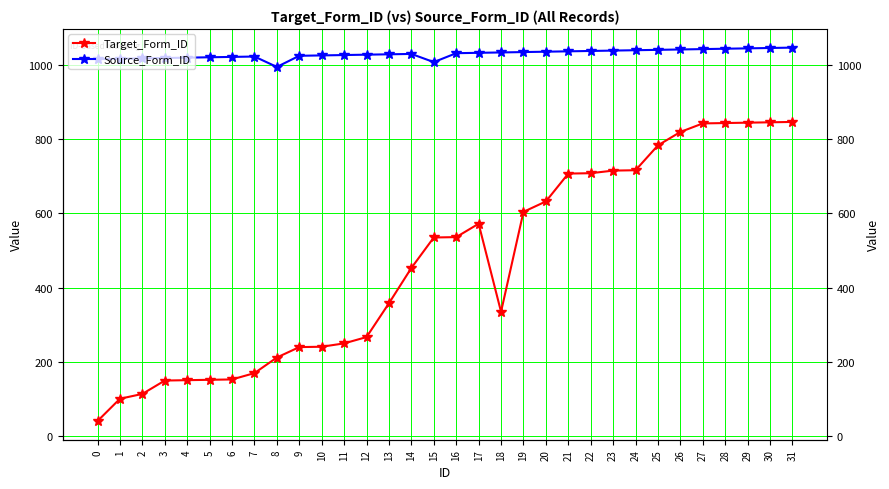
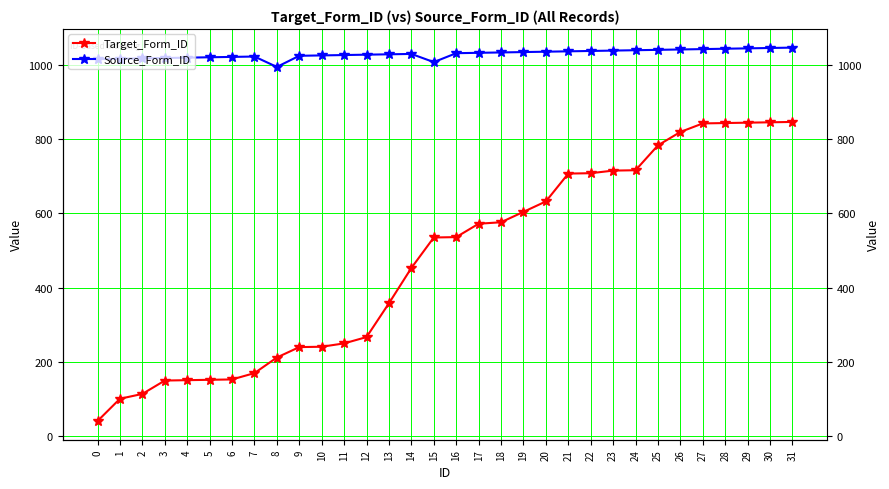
Target_Form_ID, 18: 340 -> 580
